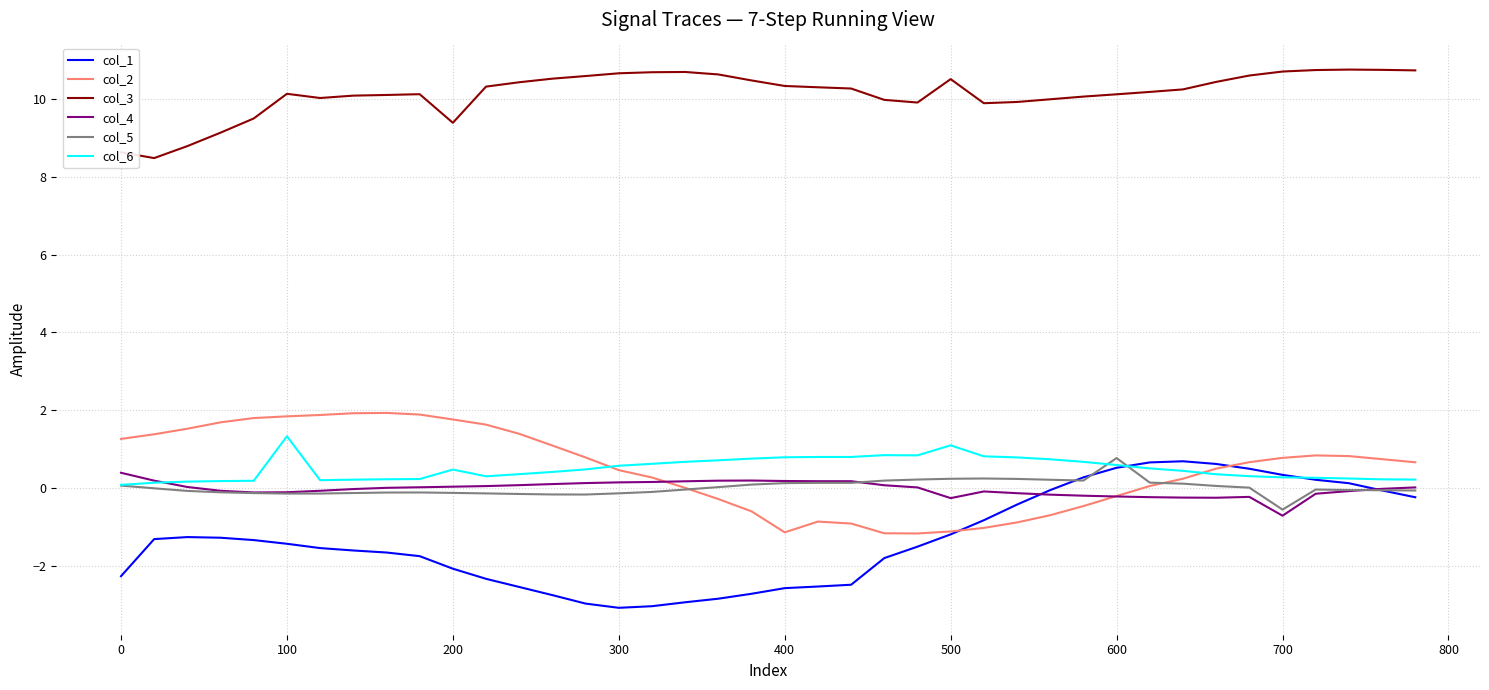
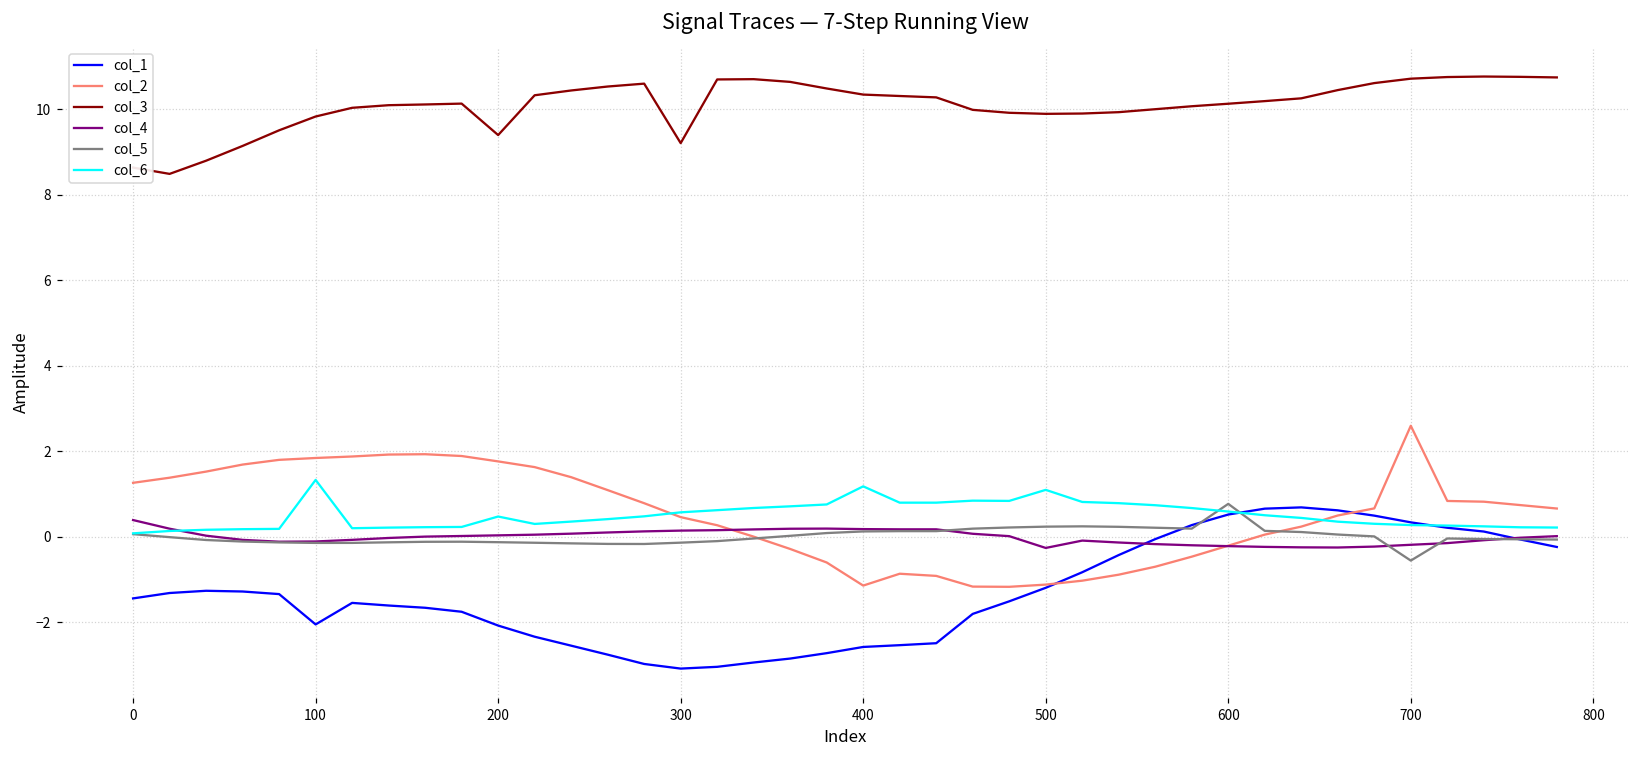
col_1, 0: -2.3 -> -1.4
col_1, 100: -1.4 -> -2.1
col_3, 100: 10.1 -> 9.8
col_3, 300: 10.7 -> 9.2
col_6, 400: 0.8 -> 1.2
col_3, 500: 10.5 -> 9.9
col_2, 700: 0.8 -> 2.6
col_4, 700: -0.7 -> -0.2
